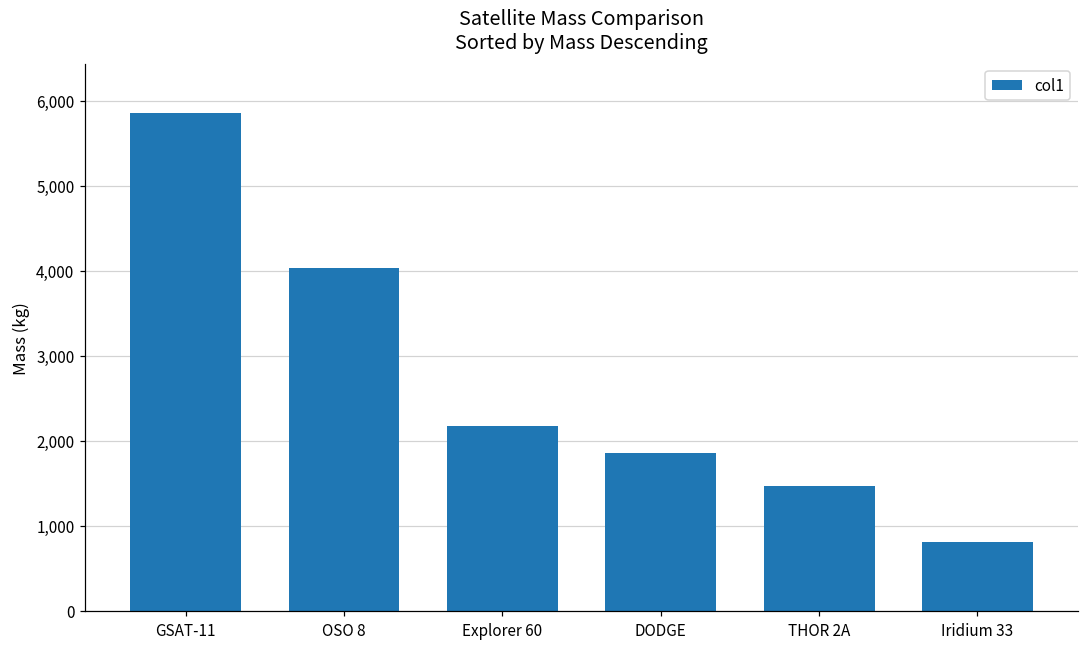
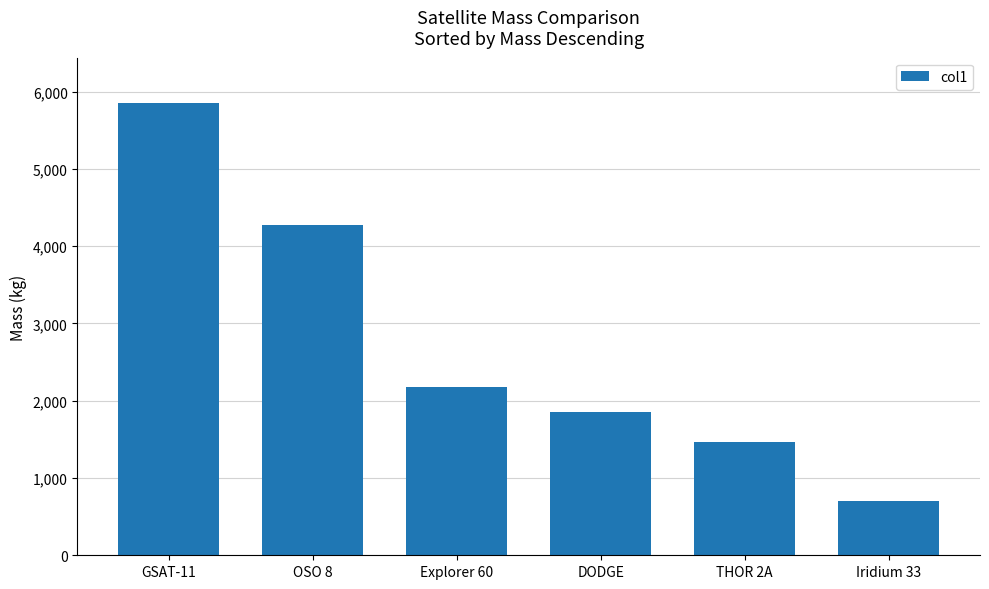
OSO 8: 4,000 -> 4,300
Iridium 33: 800 -> 700
